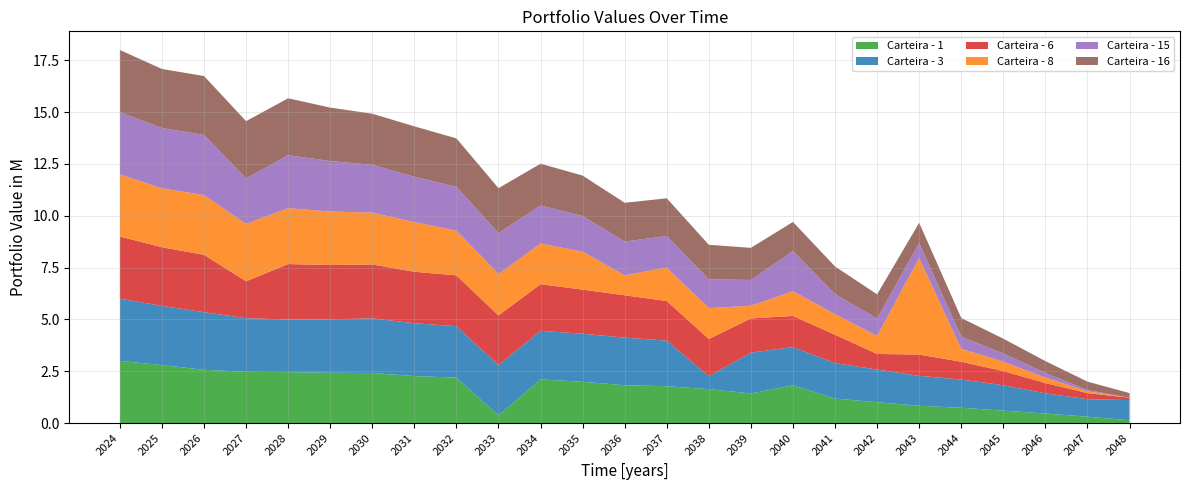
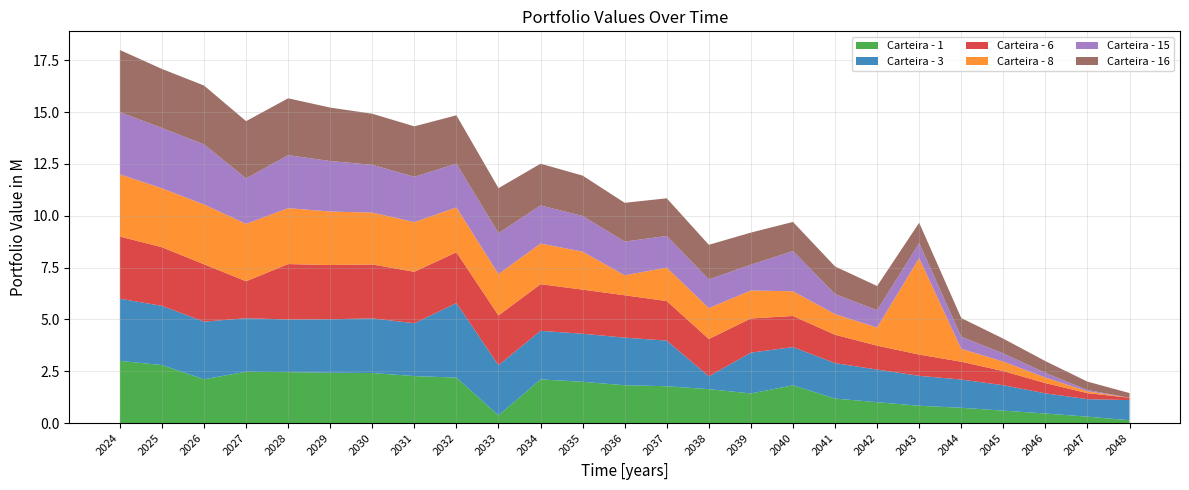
Carteira - 1, 2026: 2.6 -> 2.1
Carteira - 3, 2032: 2.5 -> 3.6
Carteira - 8, 2039: 0.6 -> 1.3
Carteira - 6, 2042: 0.8 -> 1.2
